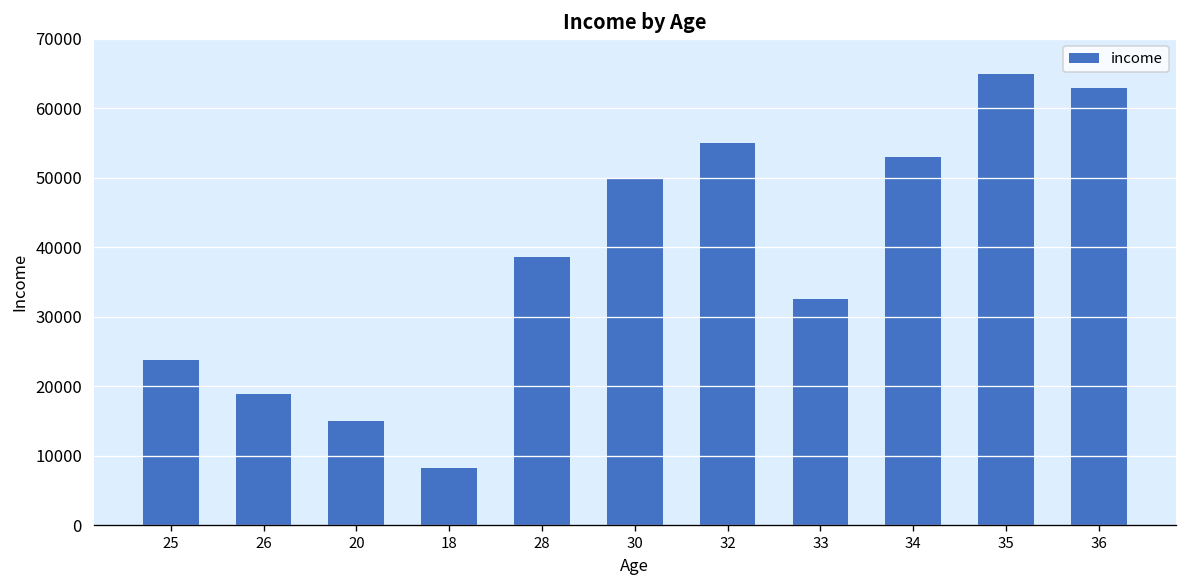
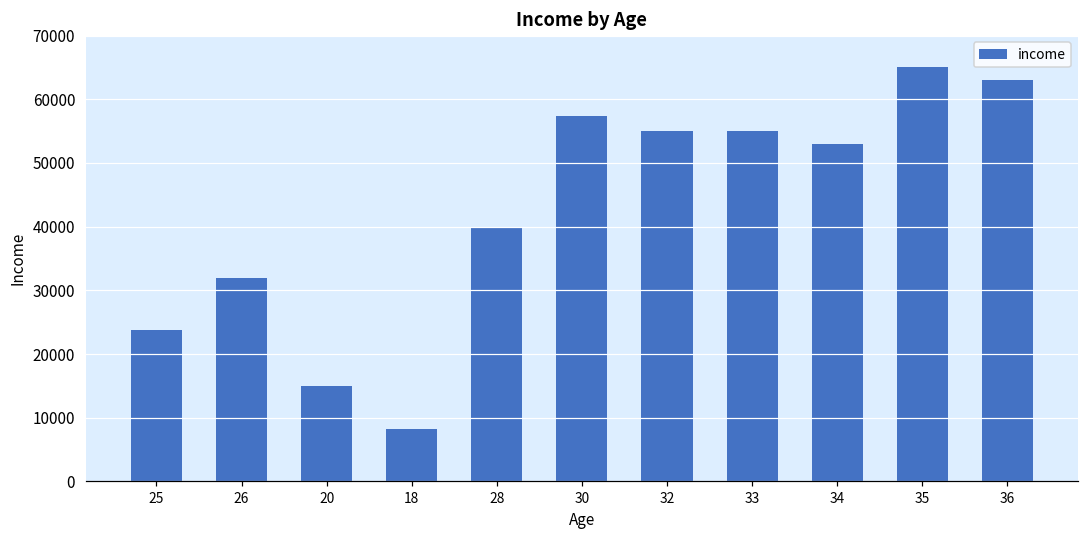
26: 19000 -> 32000
28: 39000 -> 40000
30: 50000 -> 57000
33: 33000 -> 55000
